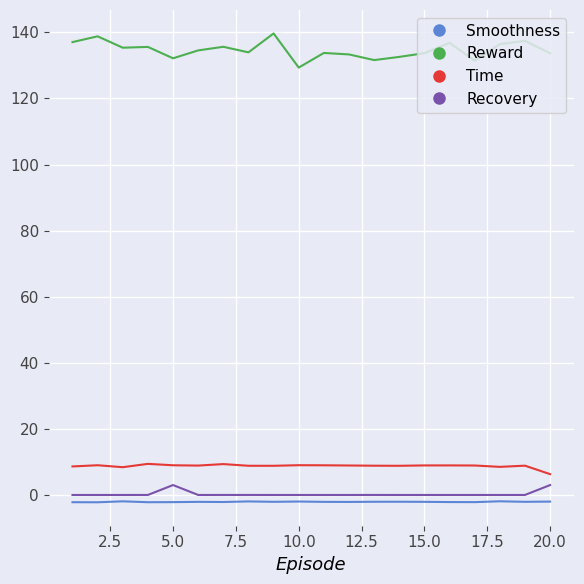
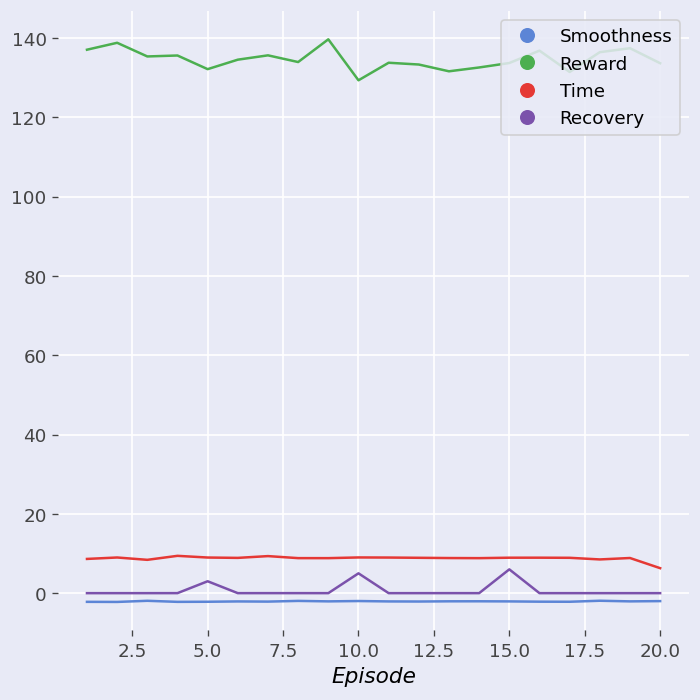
Recovery, 10.0: 0 -> 5
Recovery, 15.0: 0 -> 6
Recovery, 20.0: 3 -> 0
